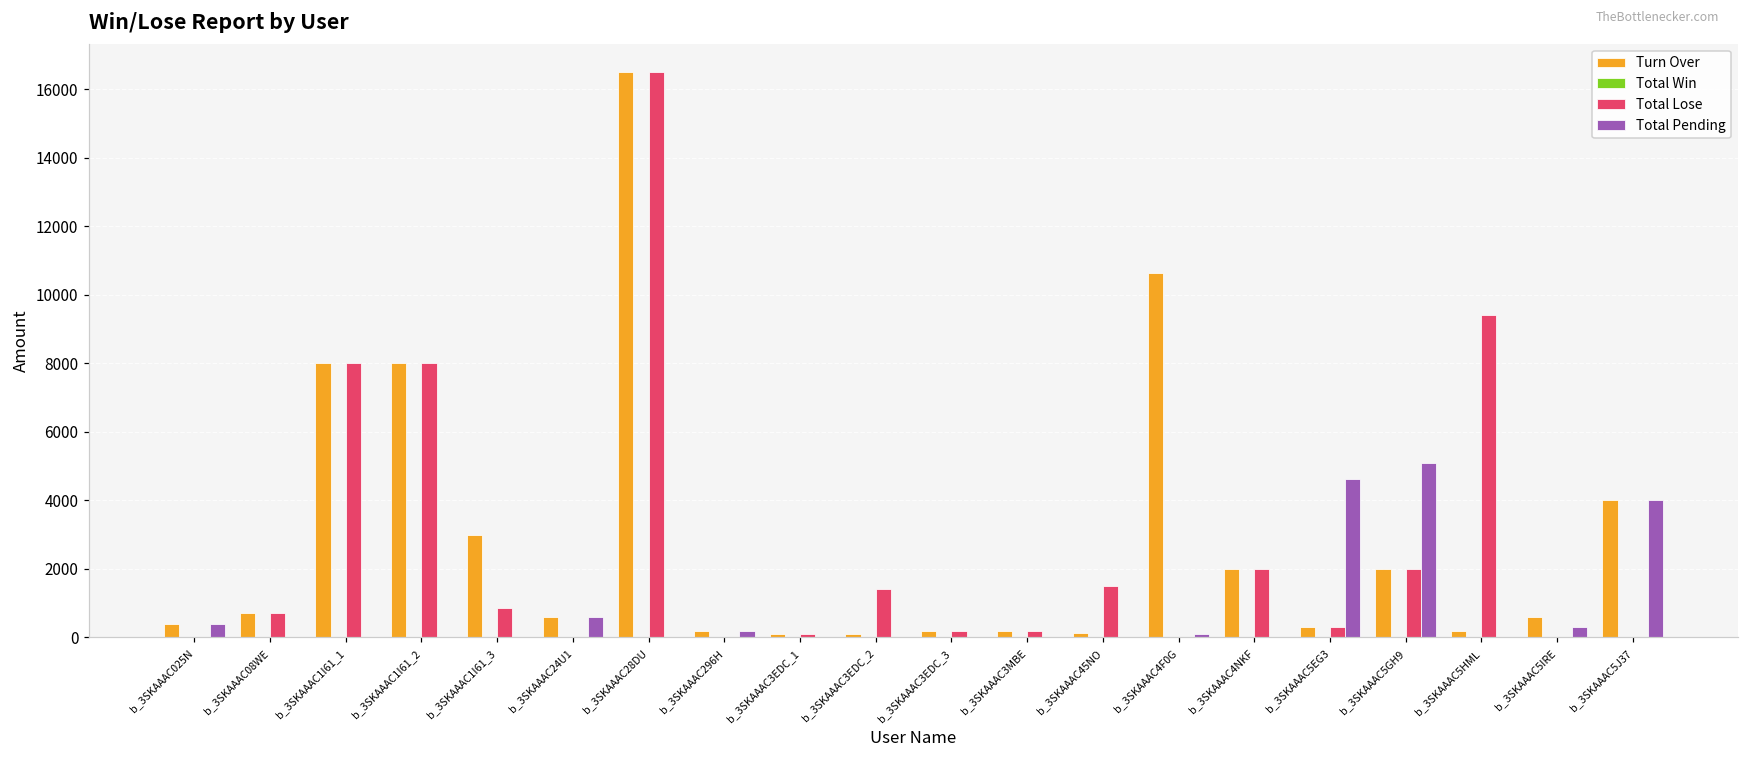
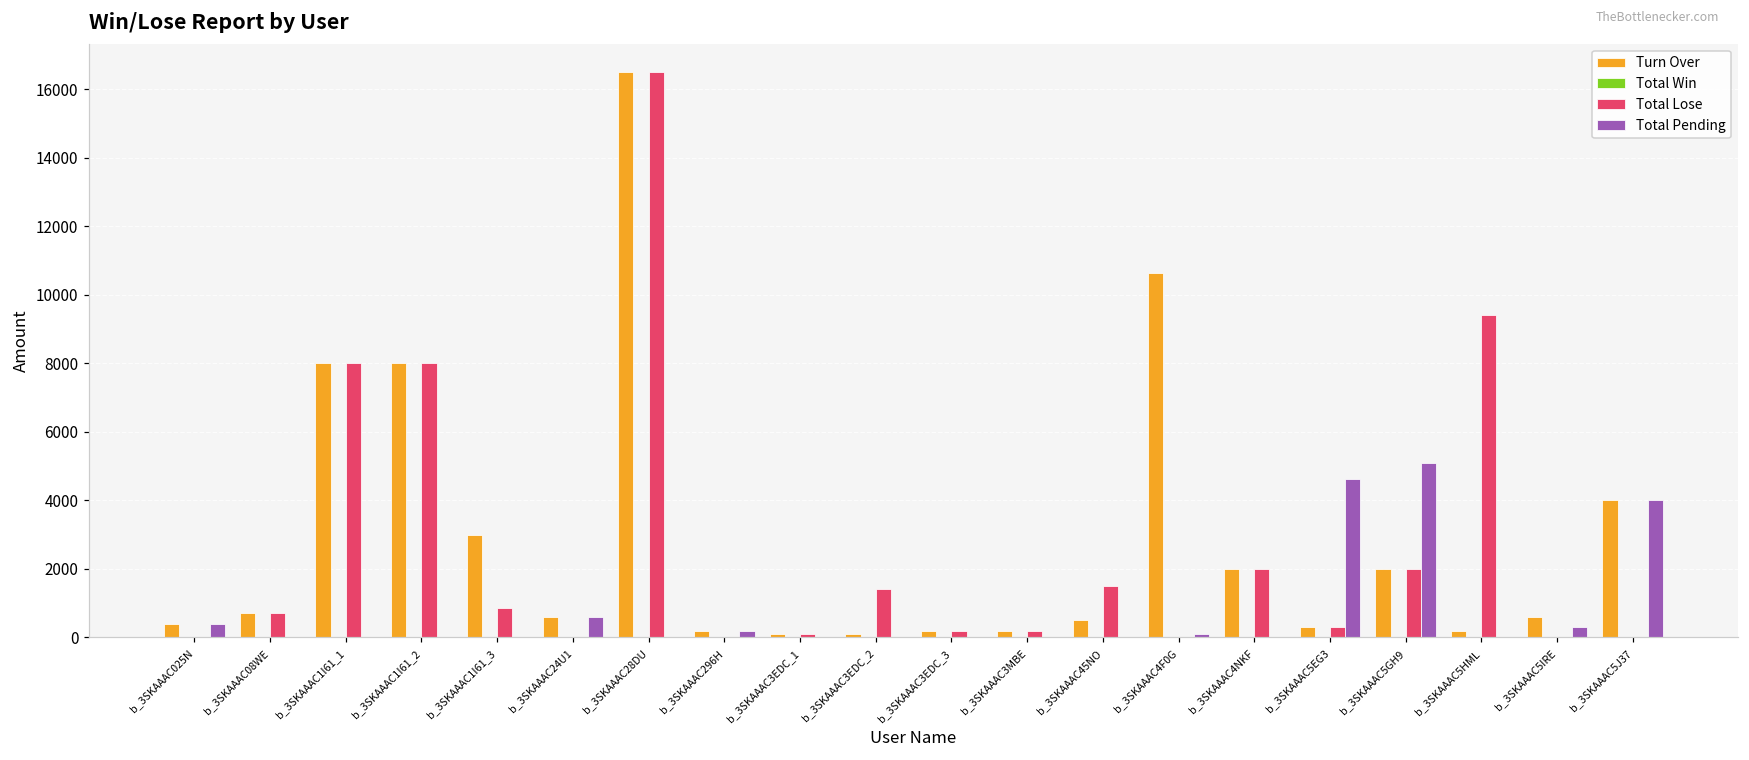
Turn Over, b_3SKAAAC45NO: 100 -> 500
